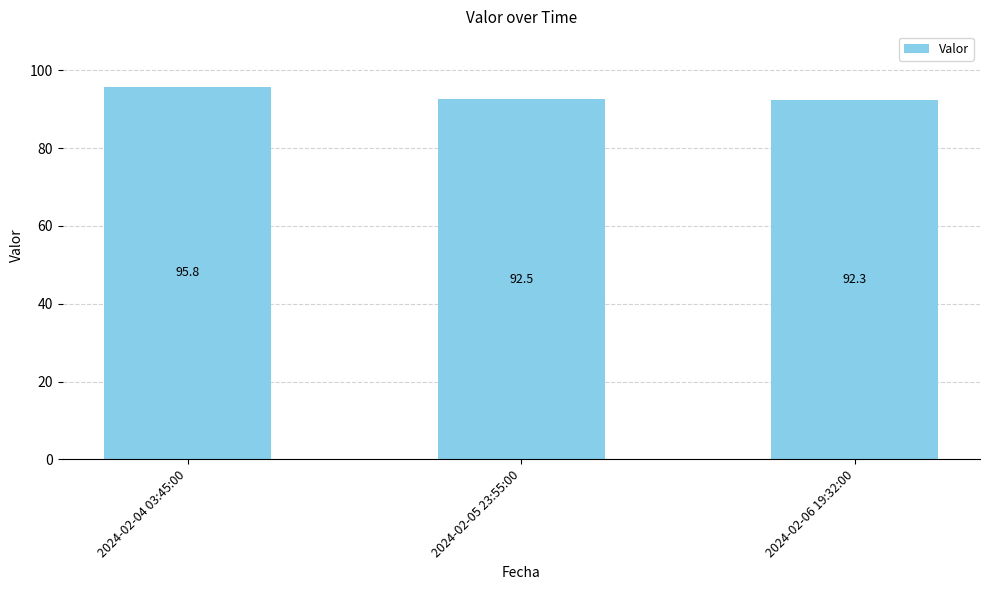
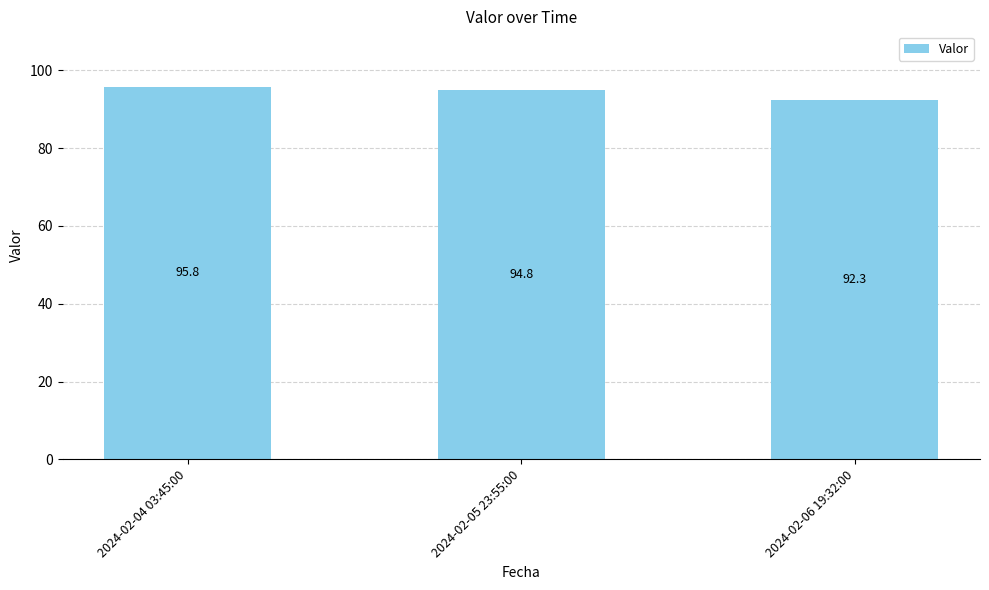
2024-02-05 23:55:00: 92.5 -> 94.8
